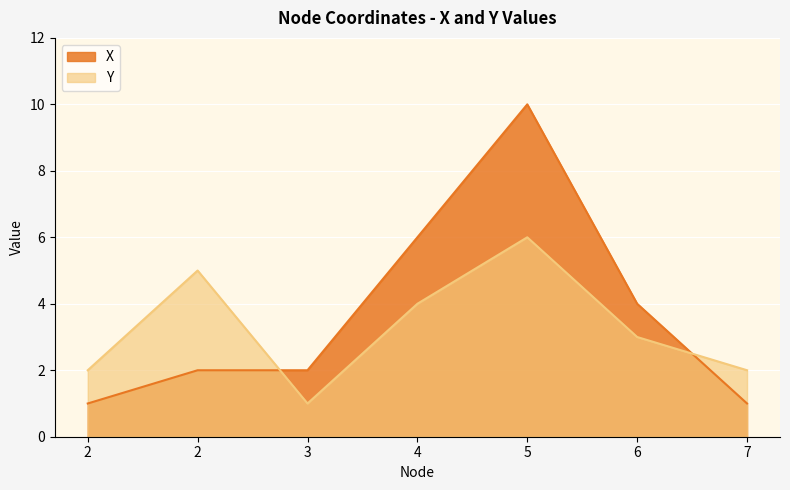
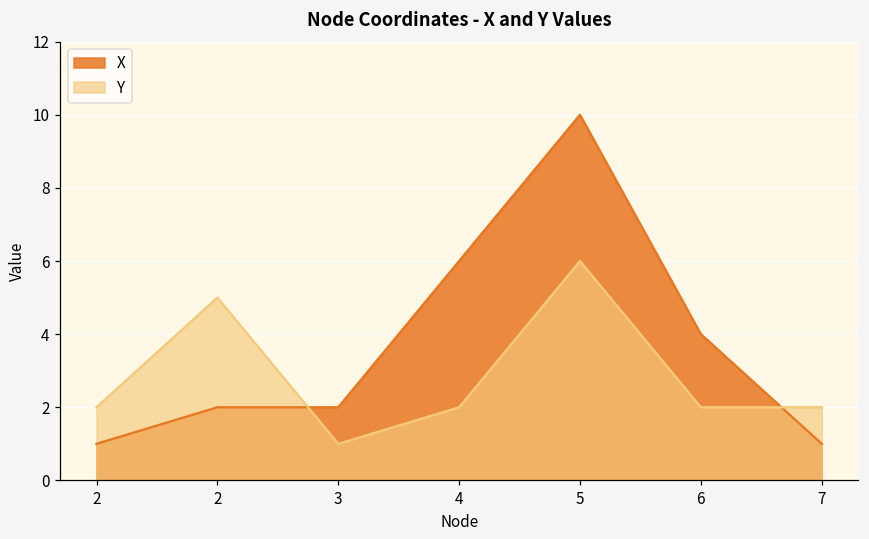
Y, 4: 4 -> 2
Y, 6: 3 -> 2
